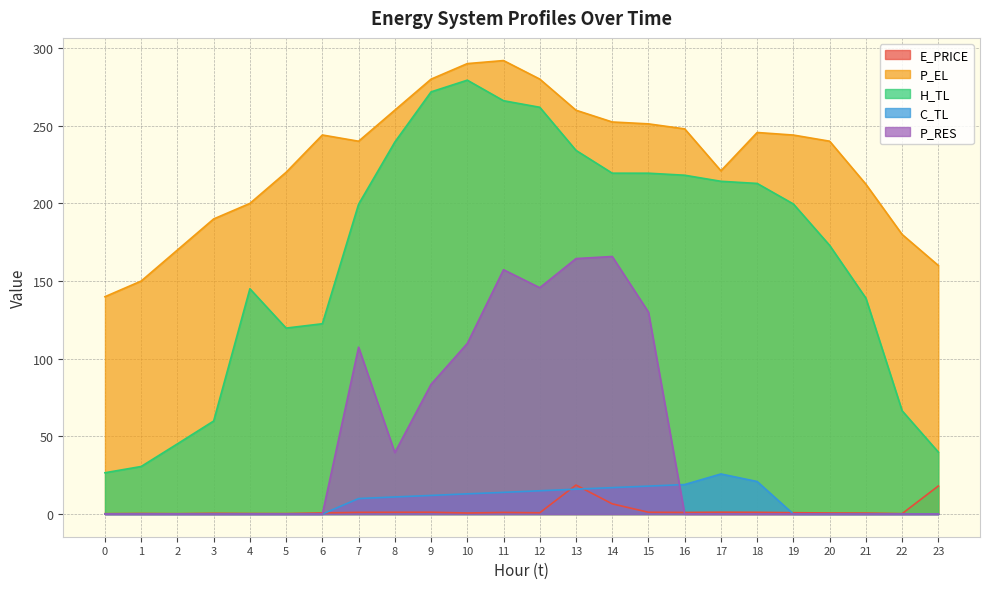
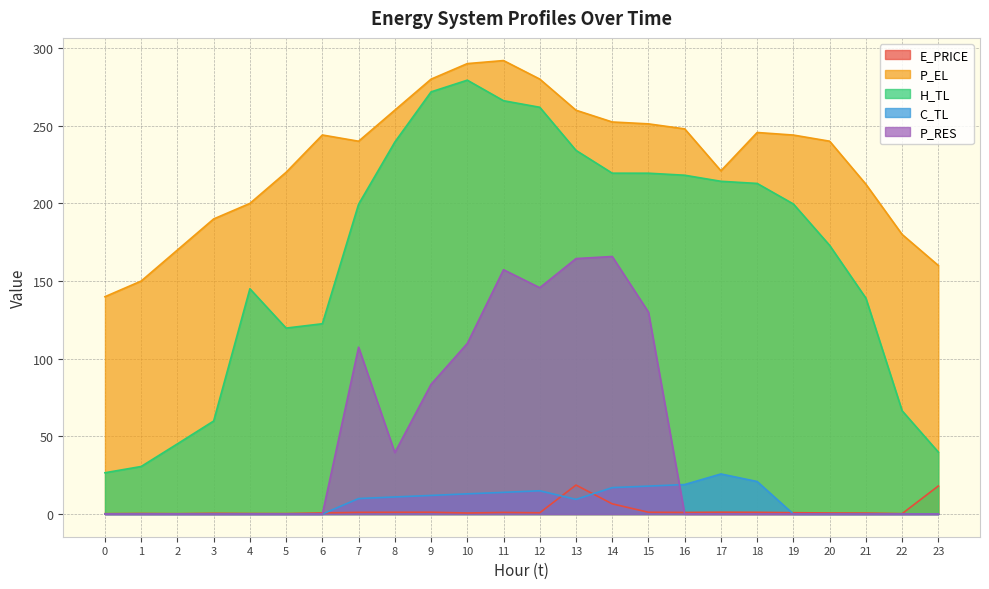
C_TL, 13: 16 -> 9
